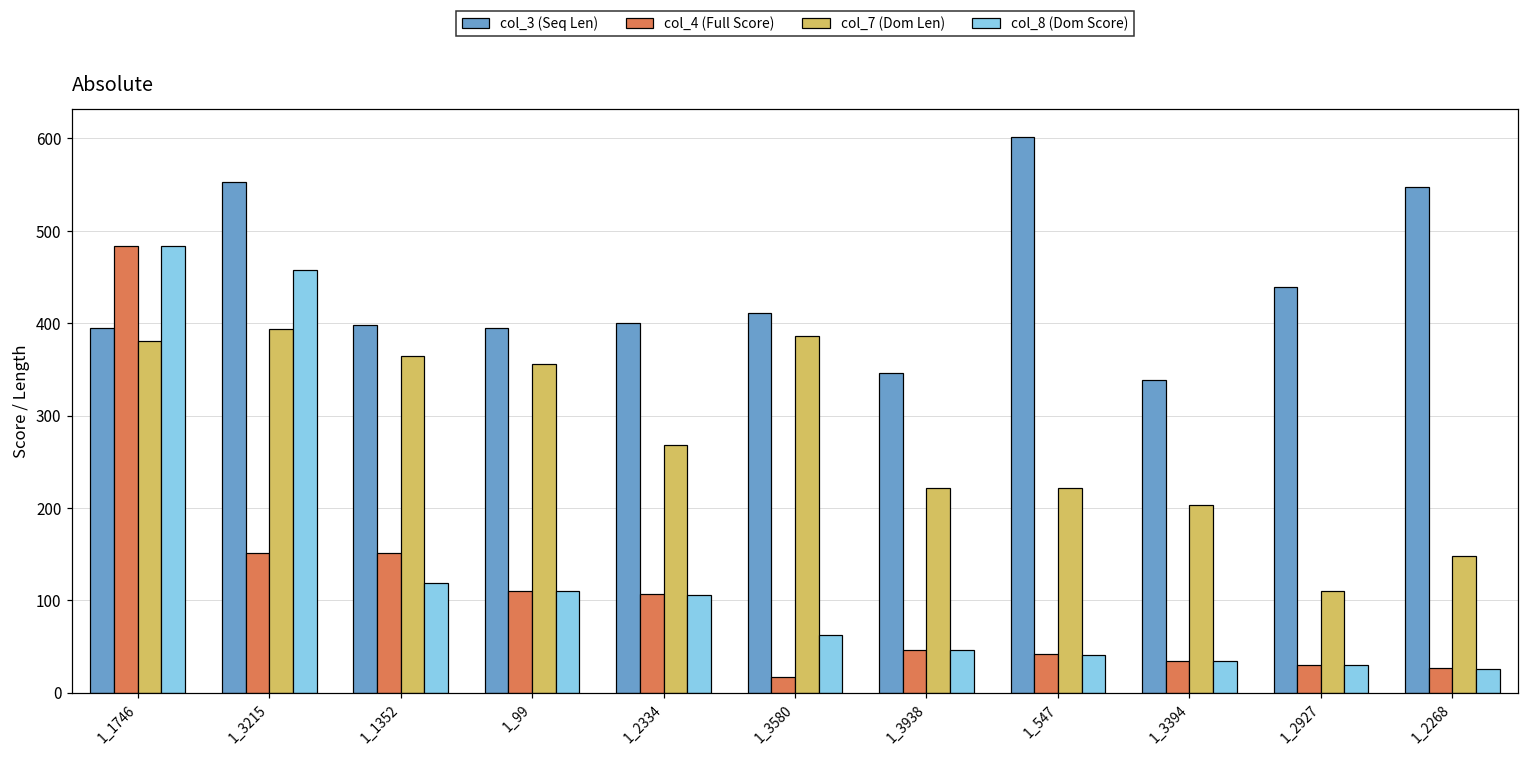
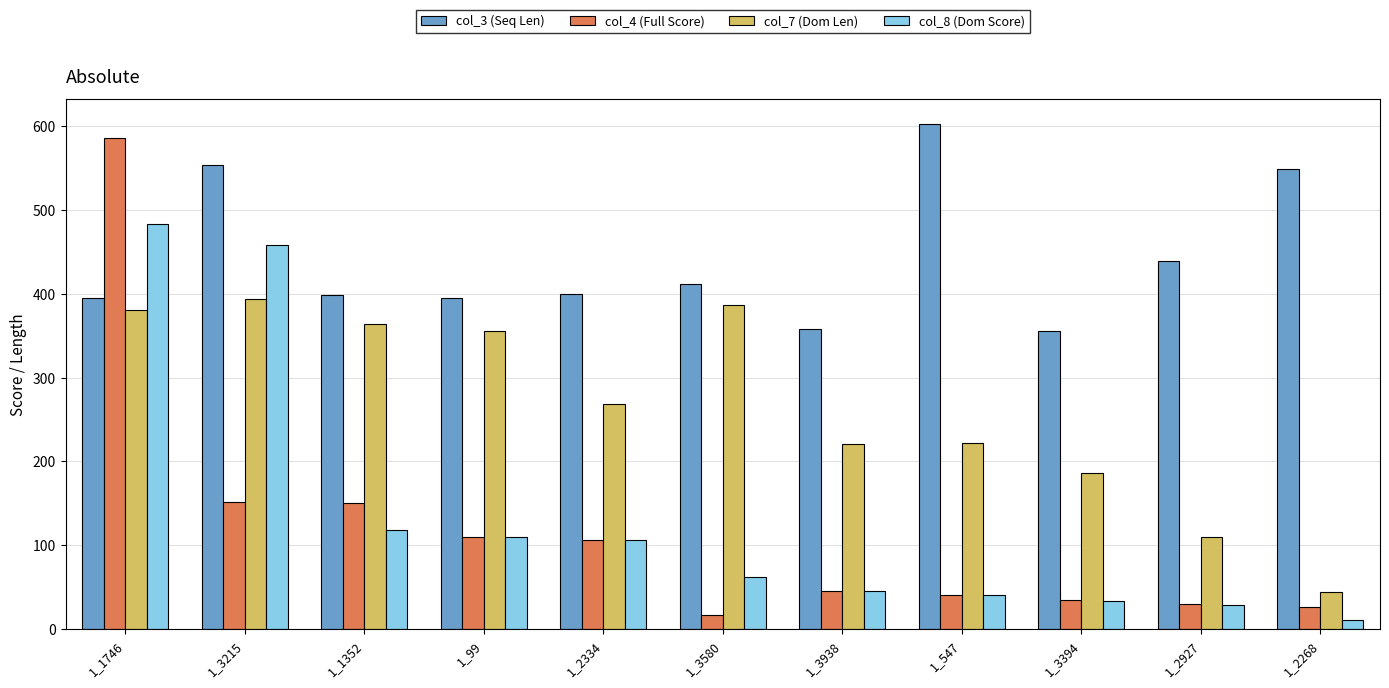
col_4 (Full Score), 1_1746: 480 -> 590
col_3 (Seq Len), 1_3938: 350 -> 360
col_3 (Seq Len), 1_3394: 340 -> 360
col_7 (Dom Len), 1_3394: 200 -> 190
col_7 (Dom Len), 1_2268: 150 -> 40
col_8 (Dom Score), 1_2268: 30 -> 10
